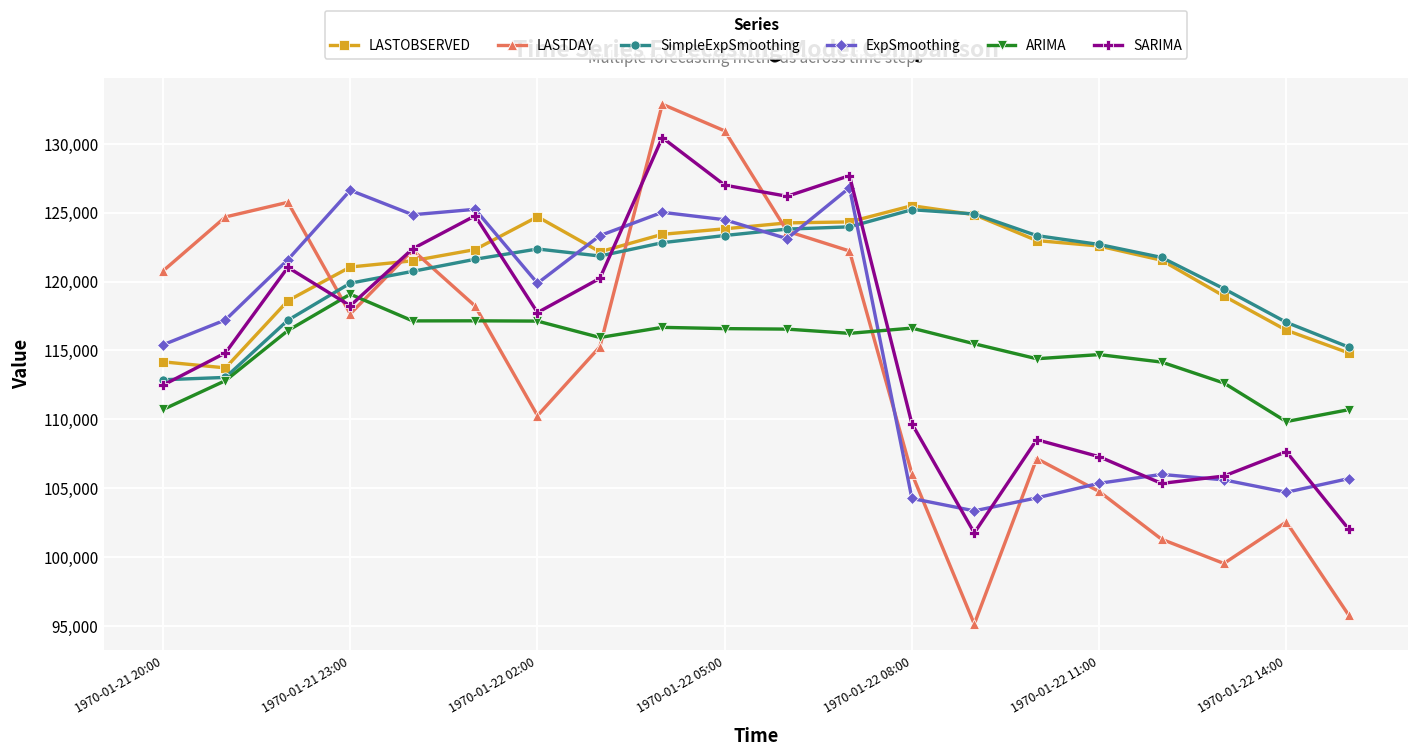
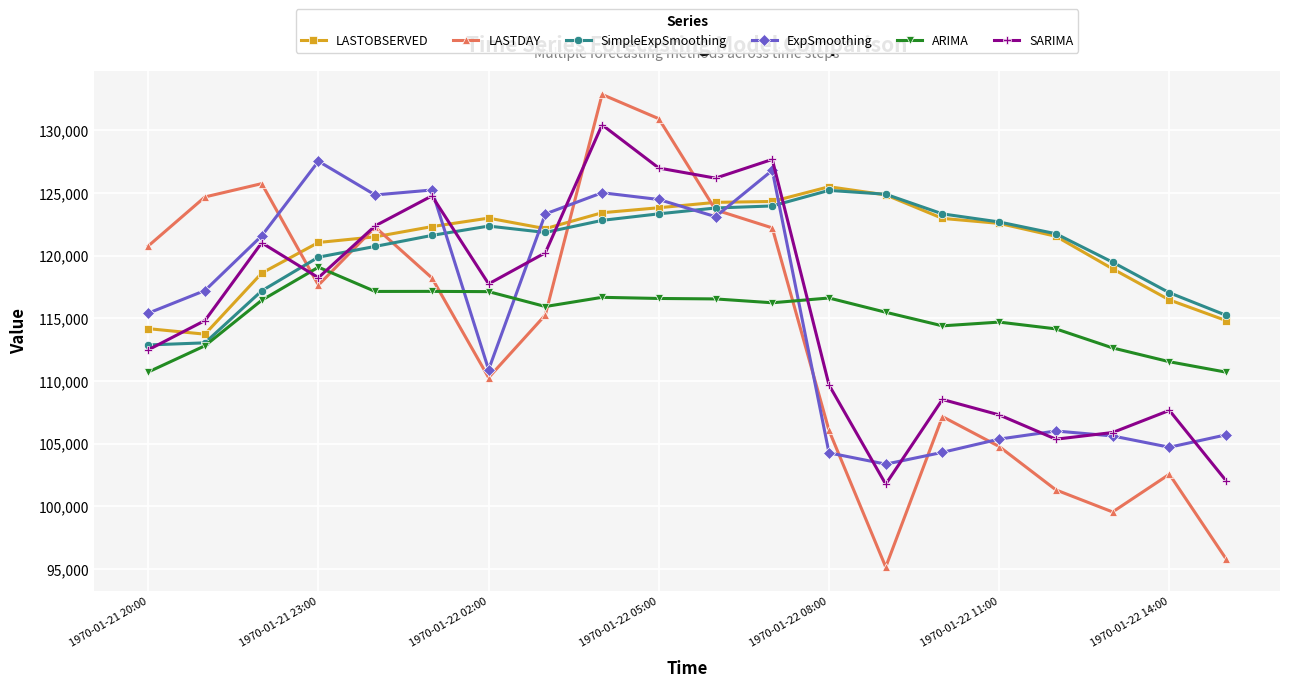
ExpSmoothing, 1970-01-21 23:00: 126,600 -> 127,500
LASTOBSERVED, 1970-01-22 02:00: 124,700 -> 123,000
ExpSmoothing, 1970-01-22 02:00: 119,900 -> 110,900
ARIMA, 1970-01-22 14:00: 109,800 -> 111,500
